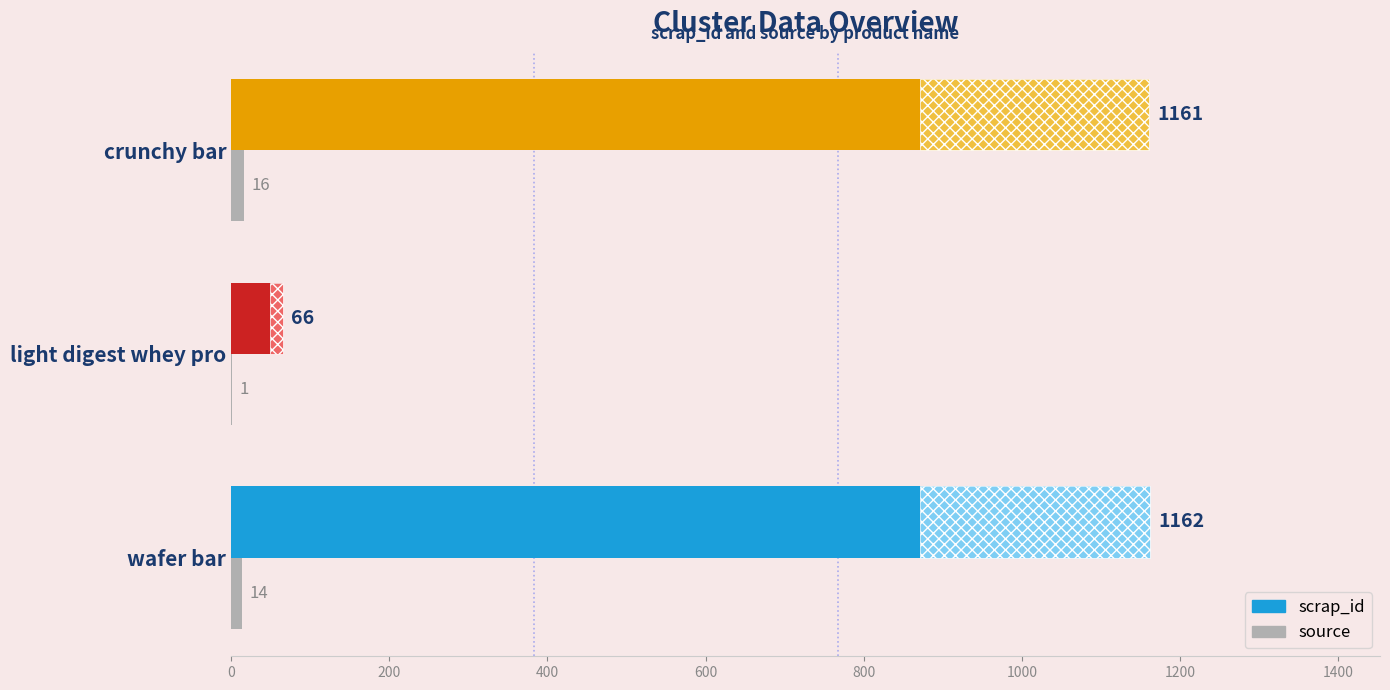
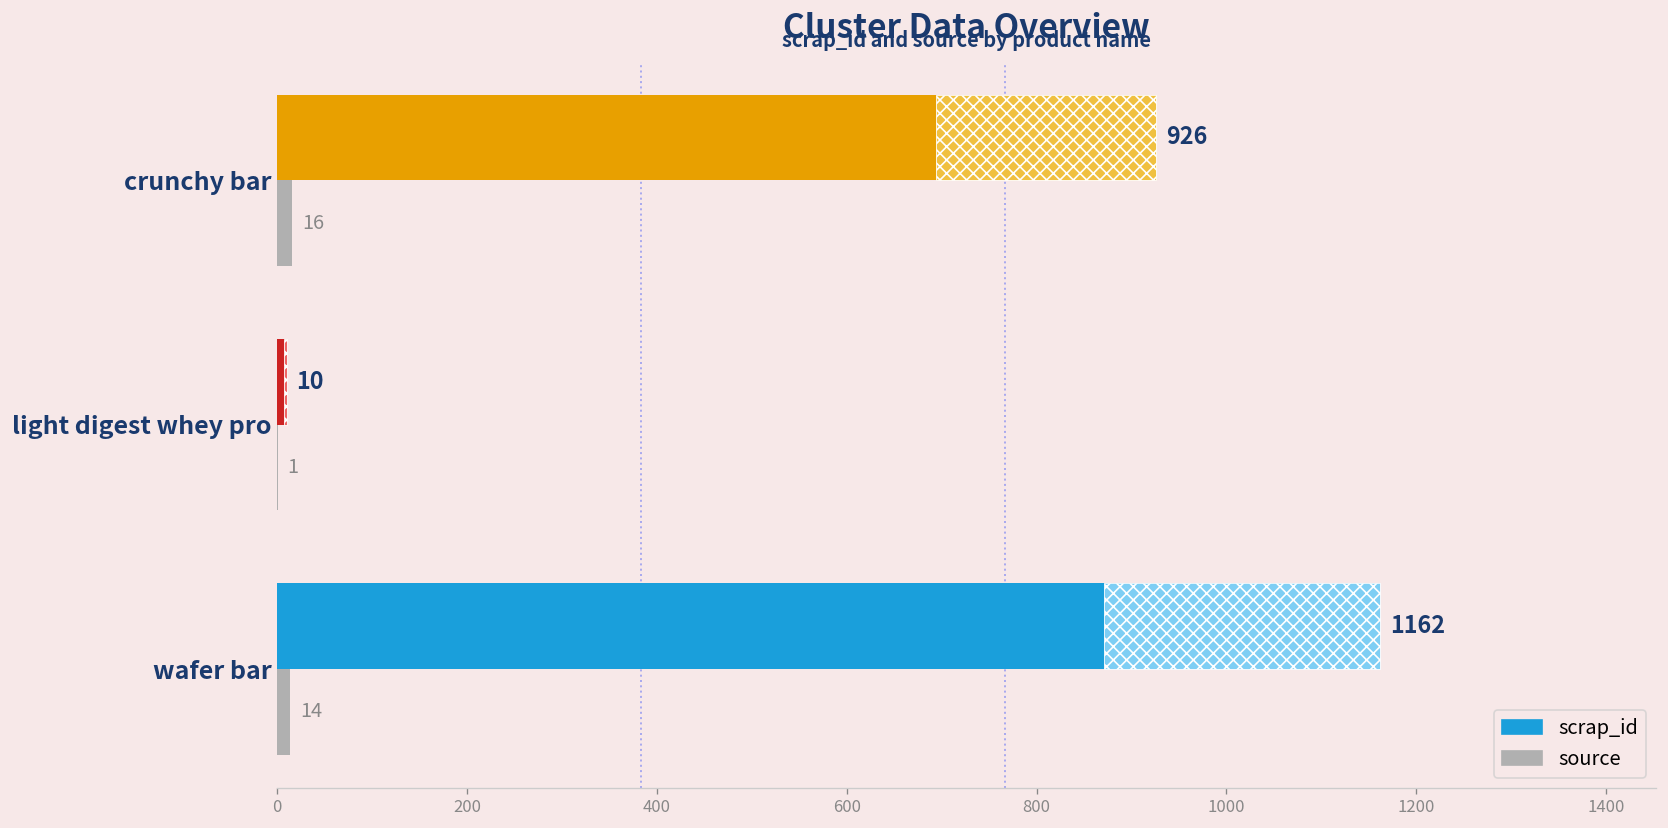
scrap_id, crunchy bar: 1161 -> 926
scrap_id, light digest whey pro: 66 -> 10
